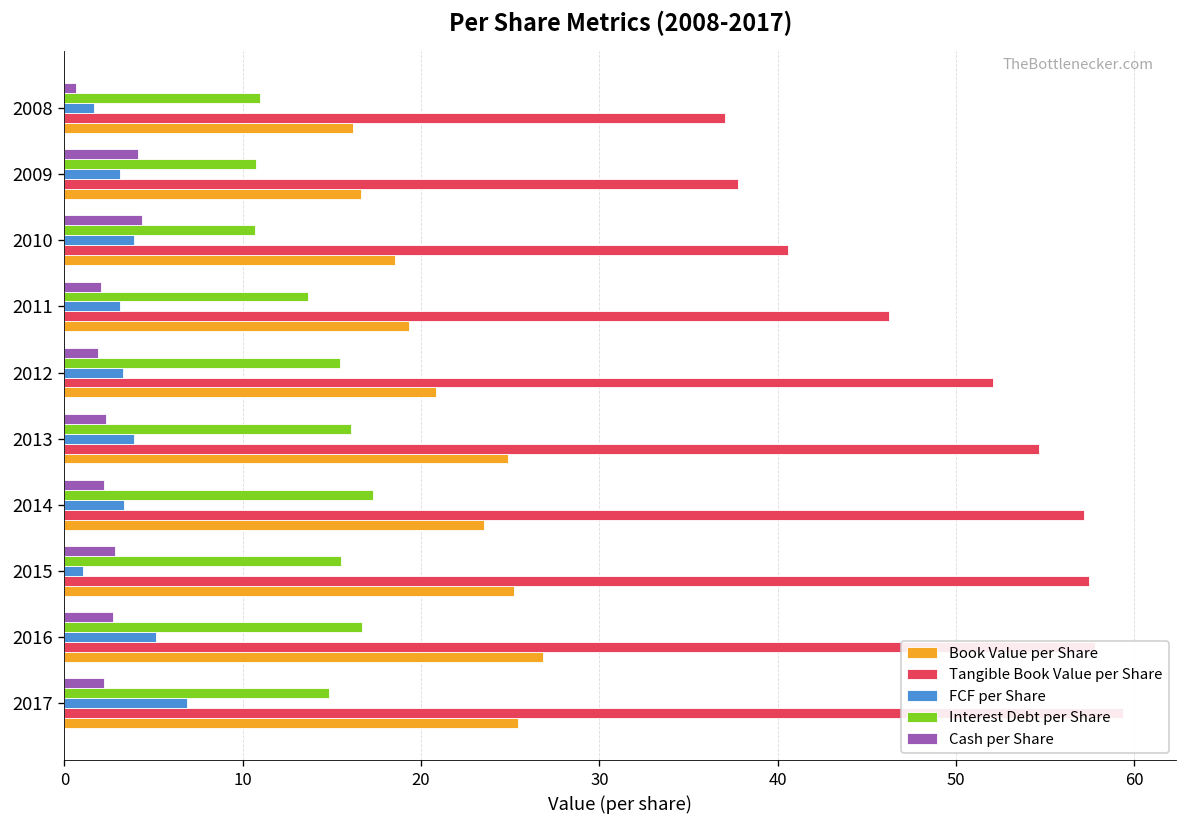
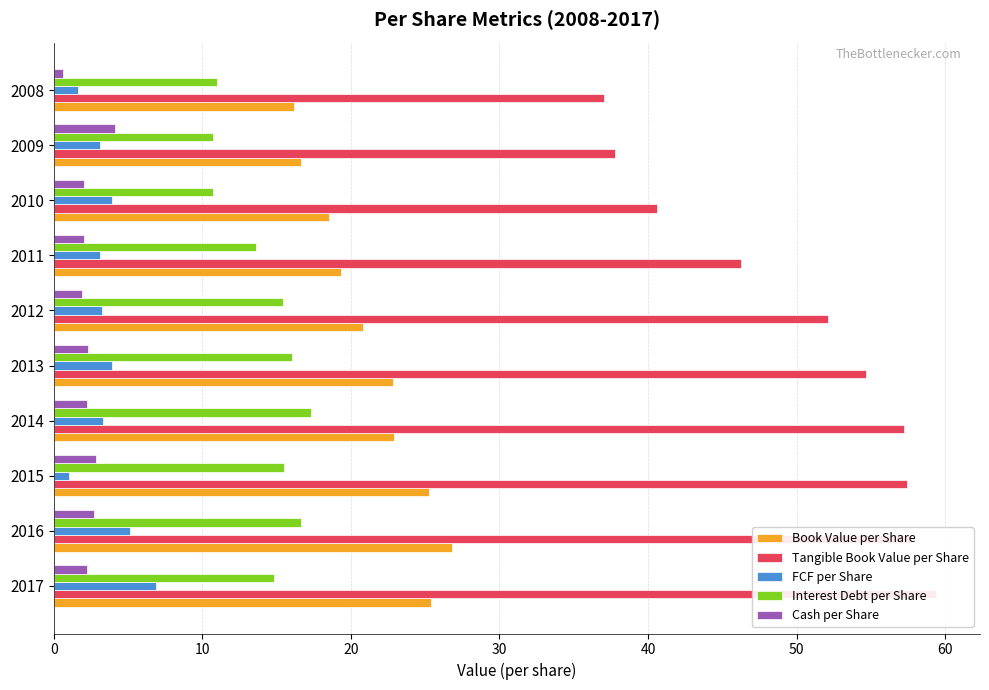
Cash per Share, 2010: 4.3 -> 2.0
Book Value per Share, 2013: 24.9 -> 22.9
Book Value per Share, 2014: 23.5 -> 22.9
